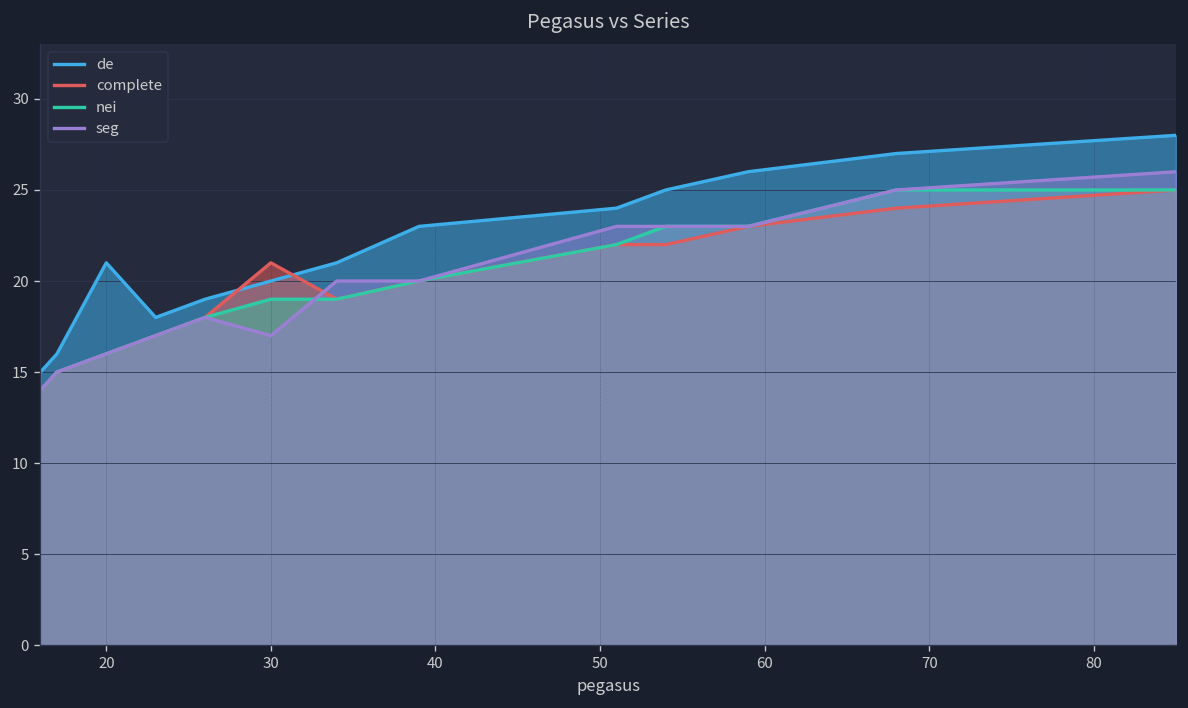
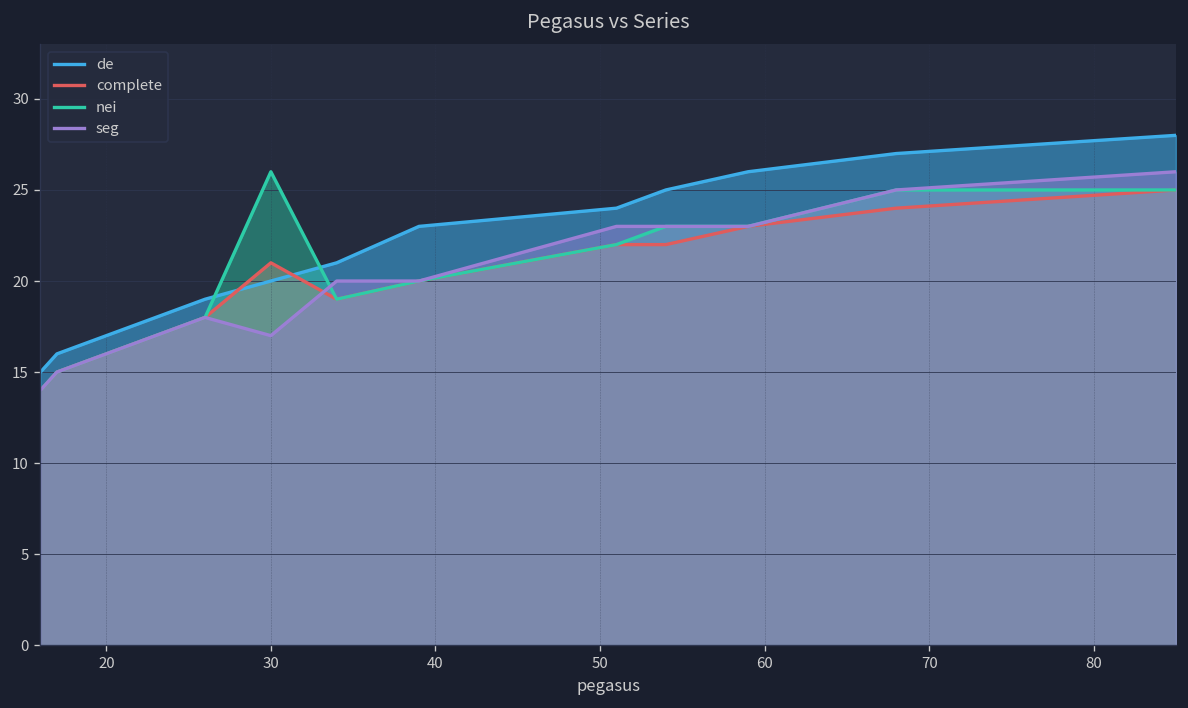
de, 20: 21 -> 17
nei, 30: 19 -> 26
